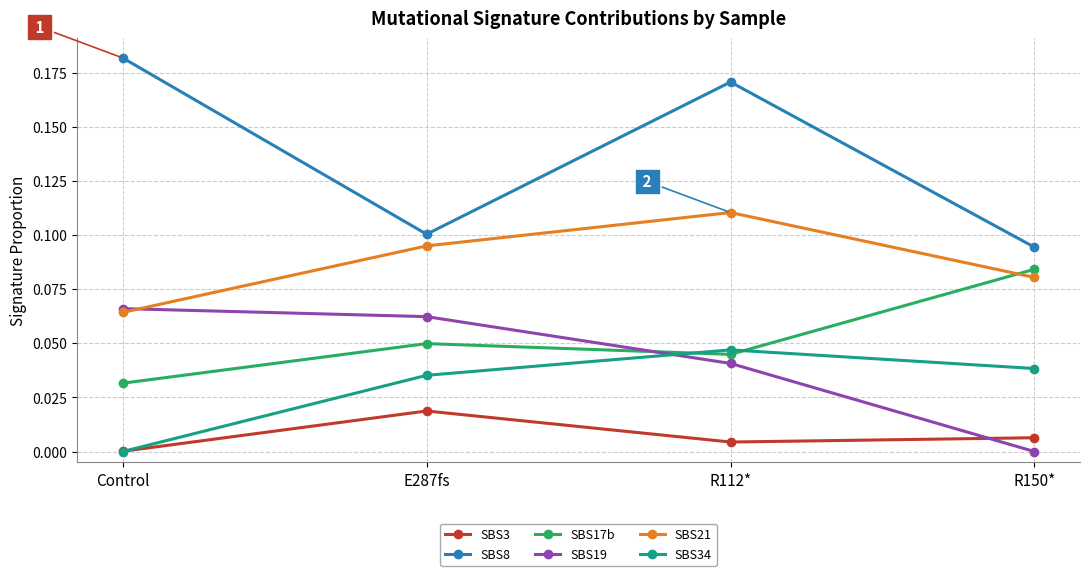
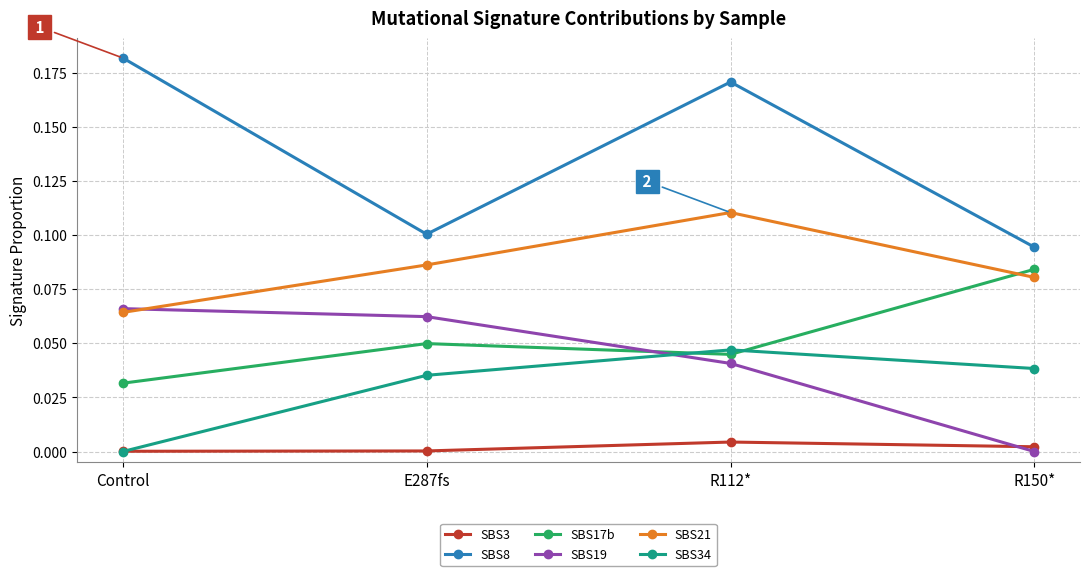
SBS3, E287fs: 0.019 -> 0.000
SBS21, E287fs: 0.095 -> 0.086
SBS3, R150*: 0.006 -> 0.002
